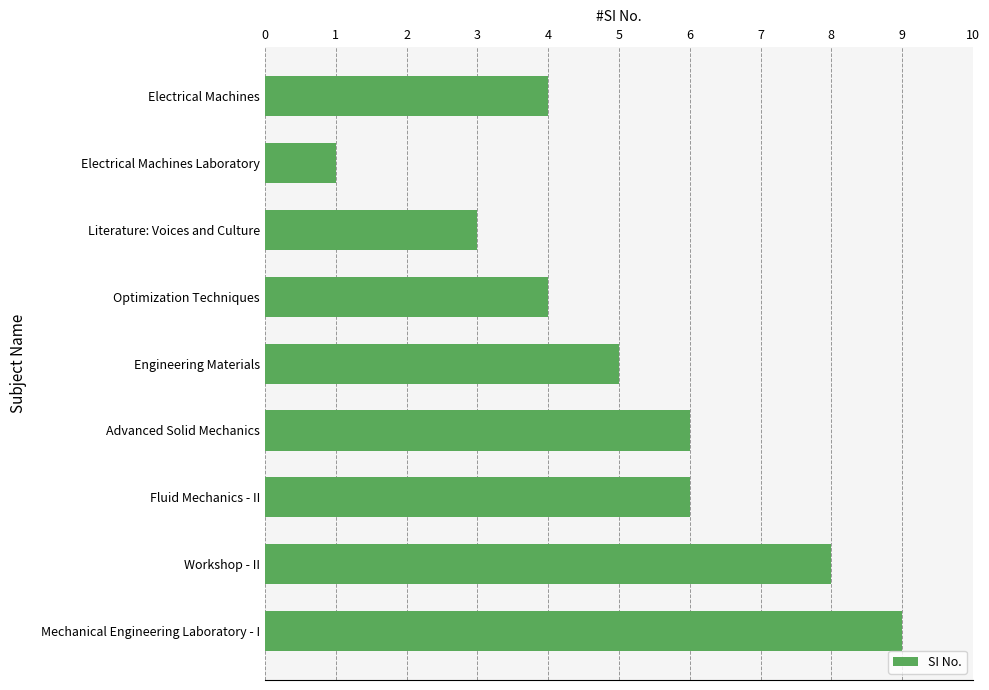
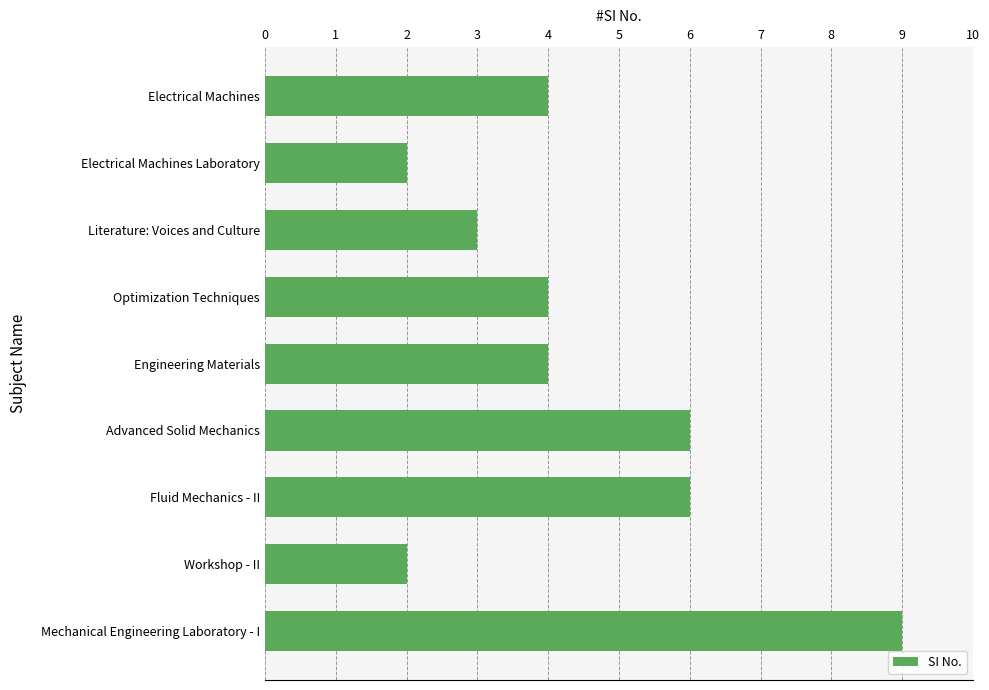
Electrical Machines Laboratory: 1 -> 2
Engineering Materials: 5 -> 4
Workshop - II: 8 -> 2
